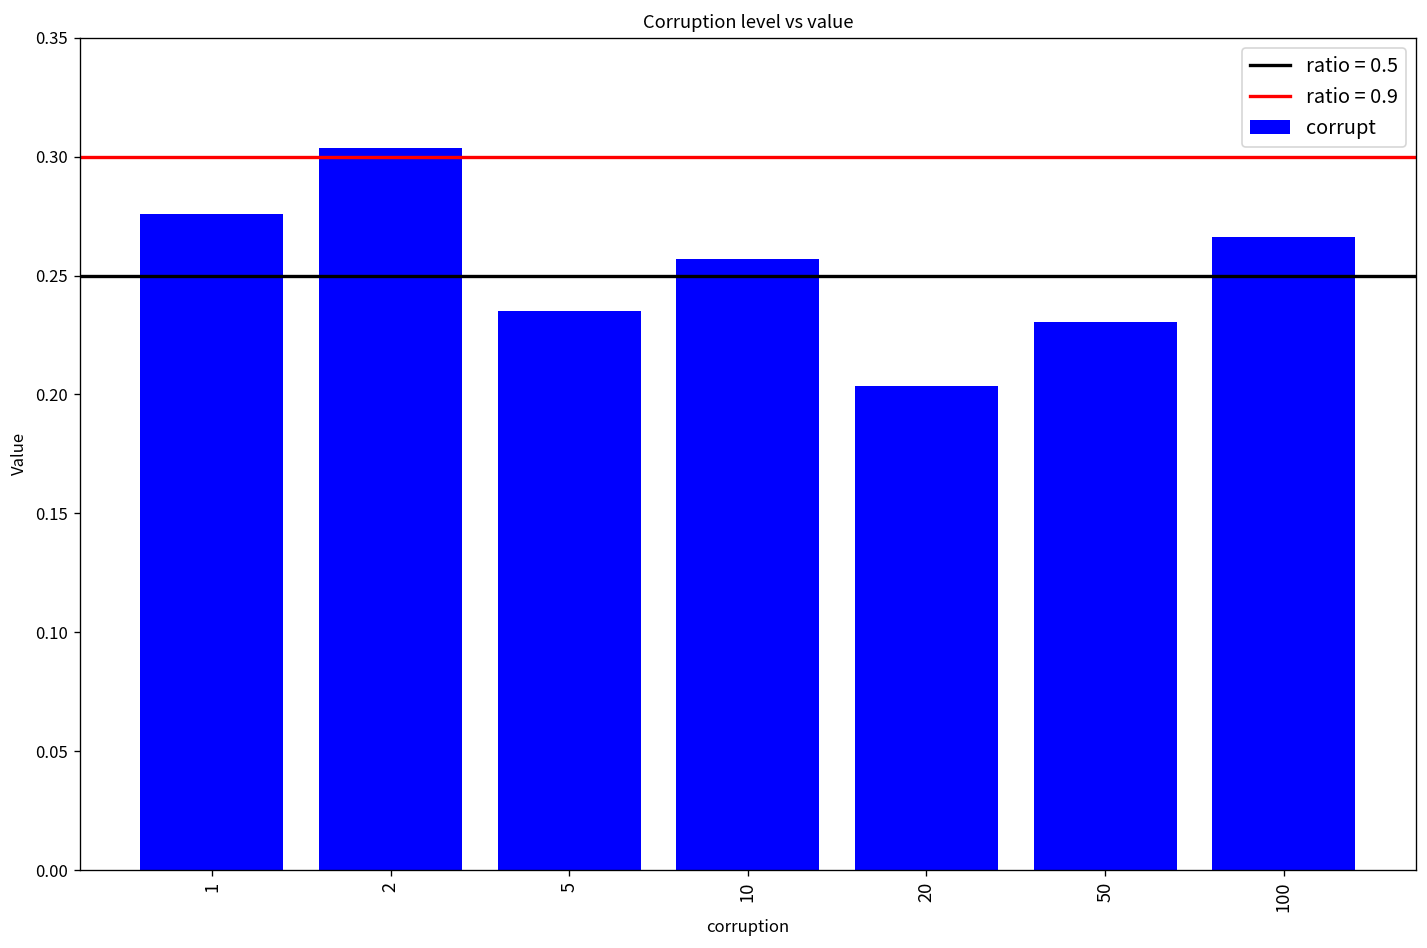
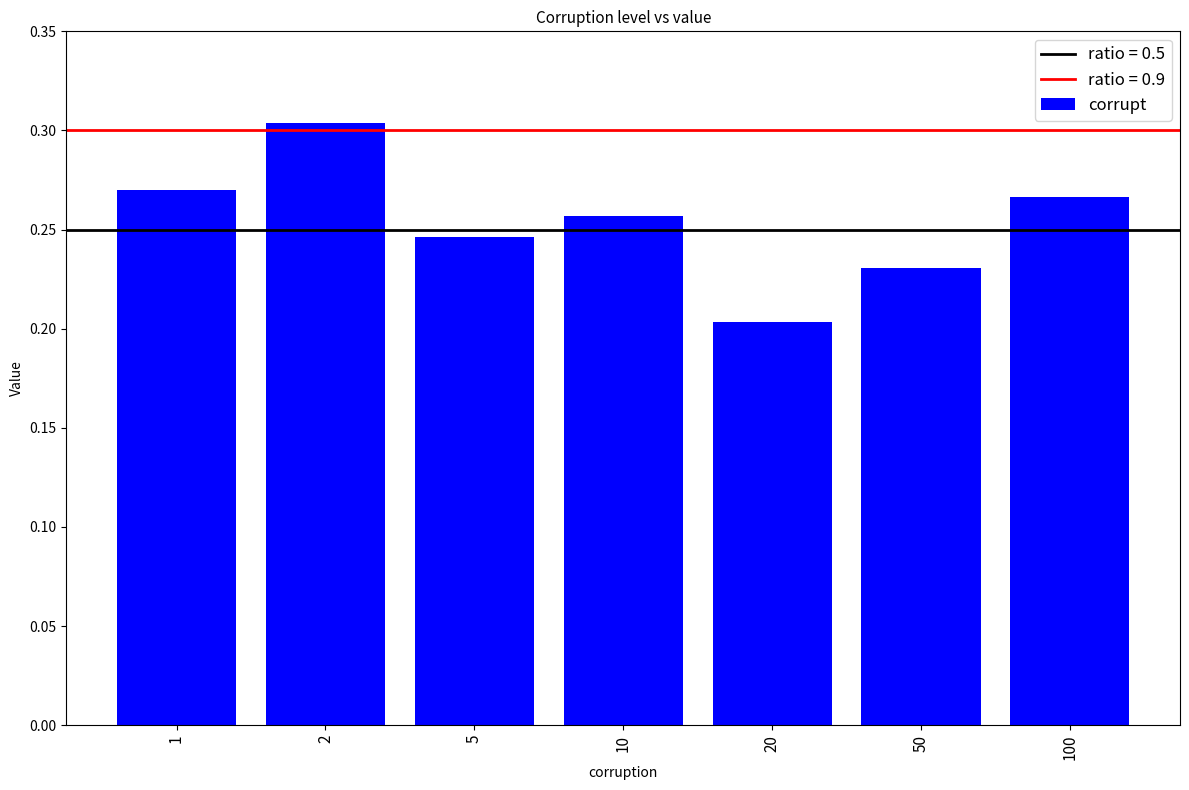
1: 0.276 -> 0.270
5: 0.235 -> 0.246
